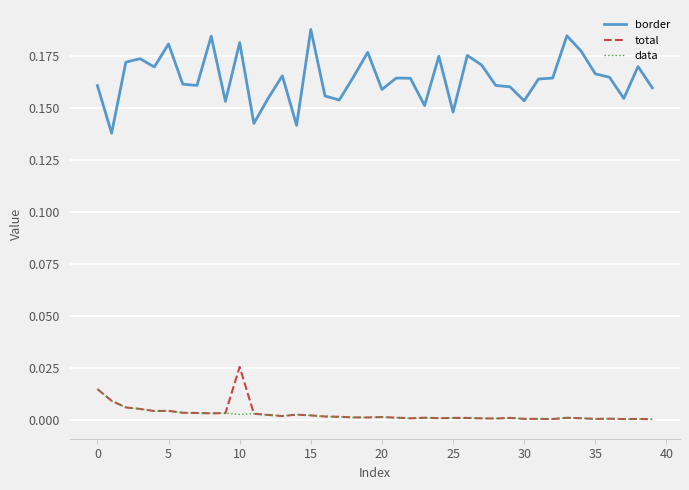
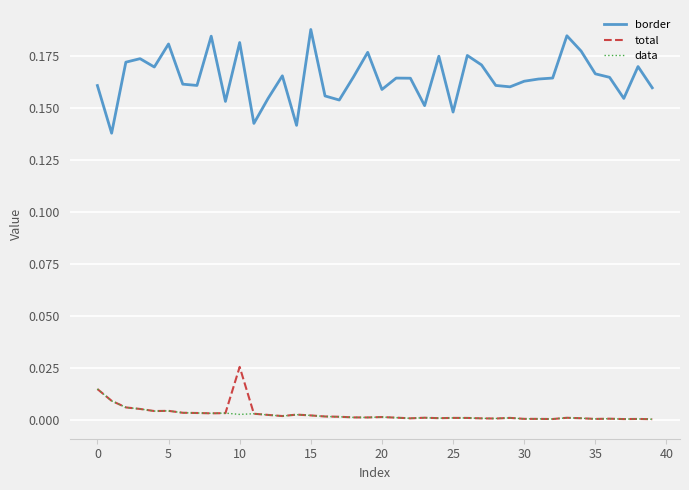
border, 30: 0.153 -> 0.163
